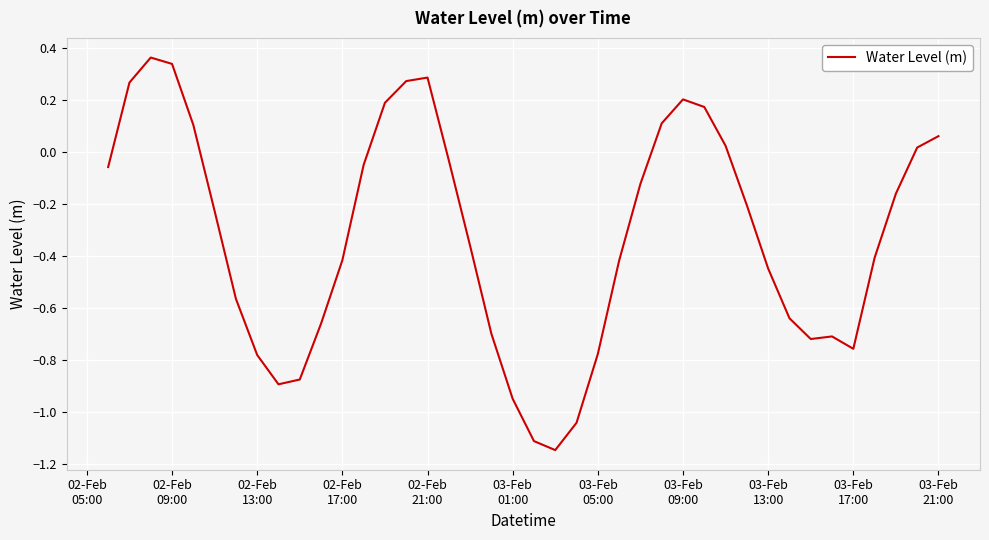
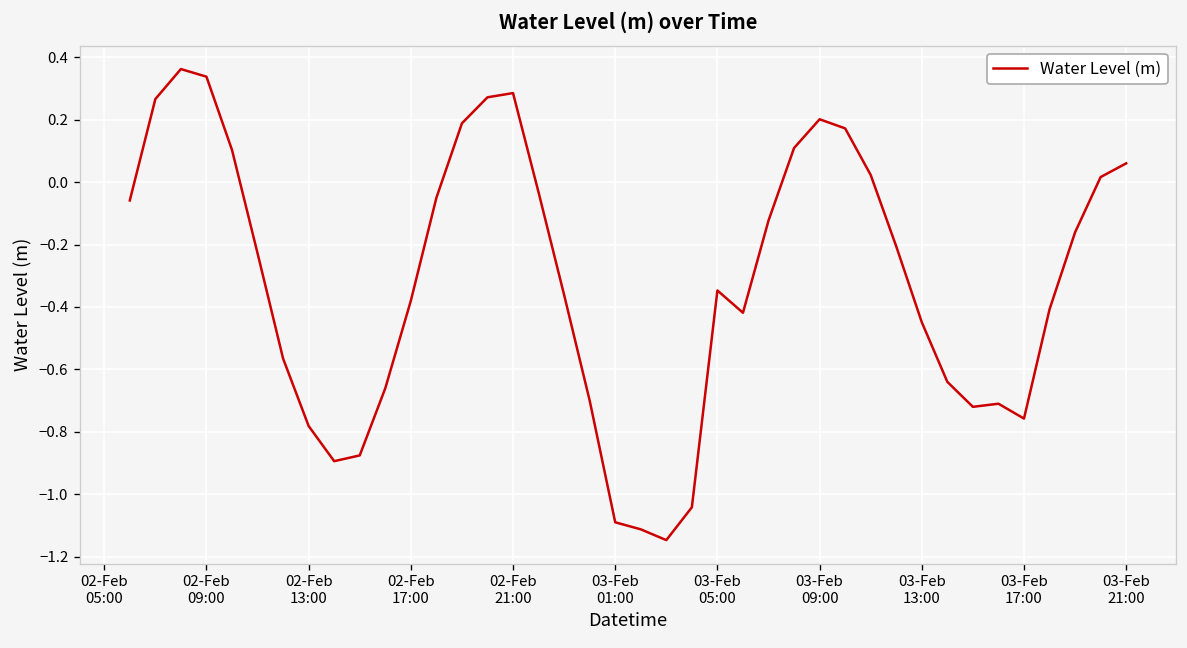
02-Feb 17:00: -0.42 -> -0.38
03-Feb 01:00: -0.95 -> -1.09
03-Feb 05:00: -0.78 -> -0.35
